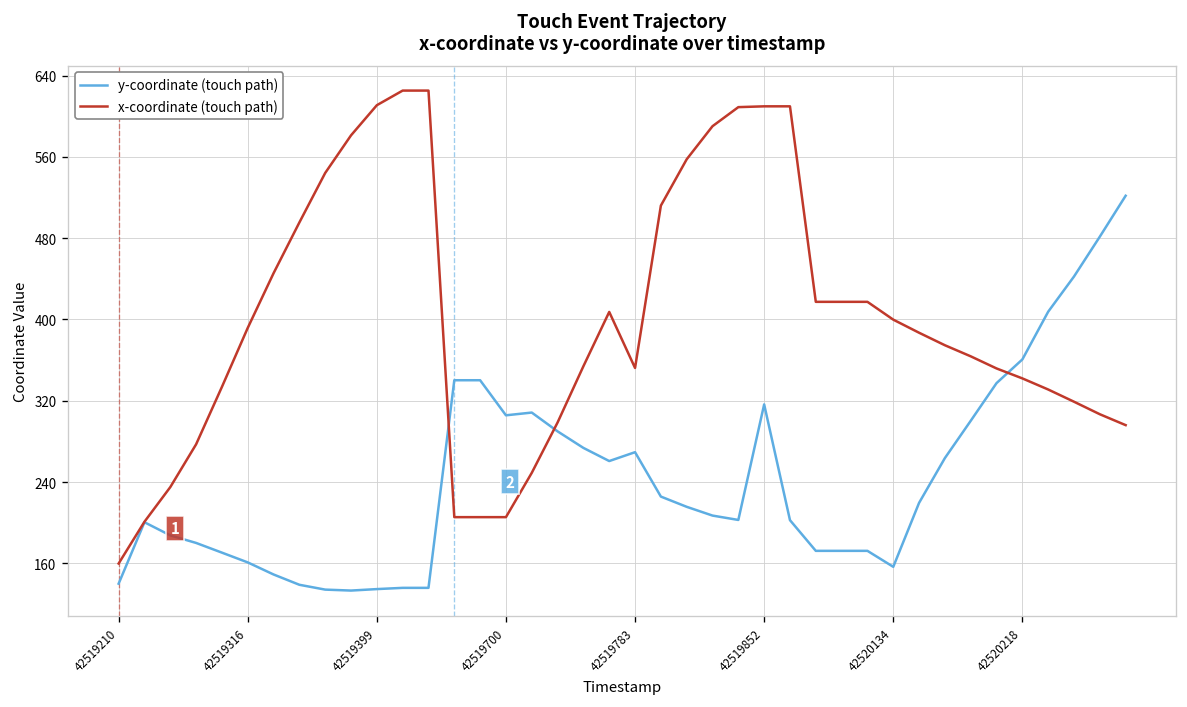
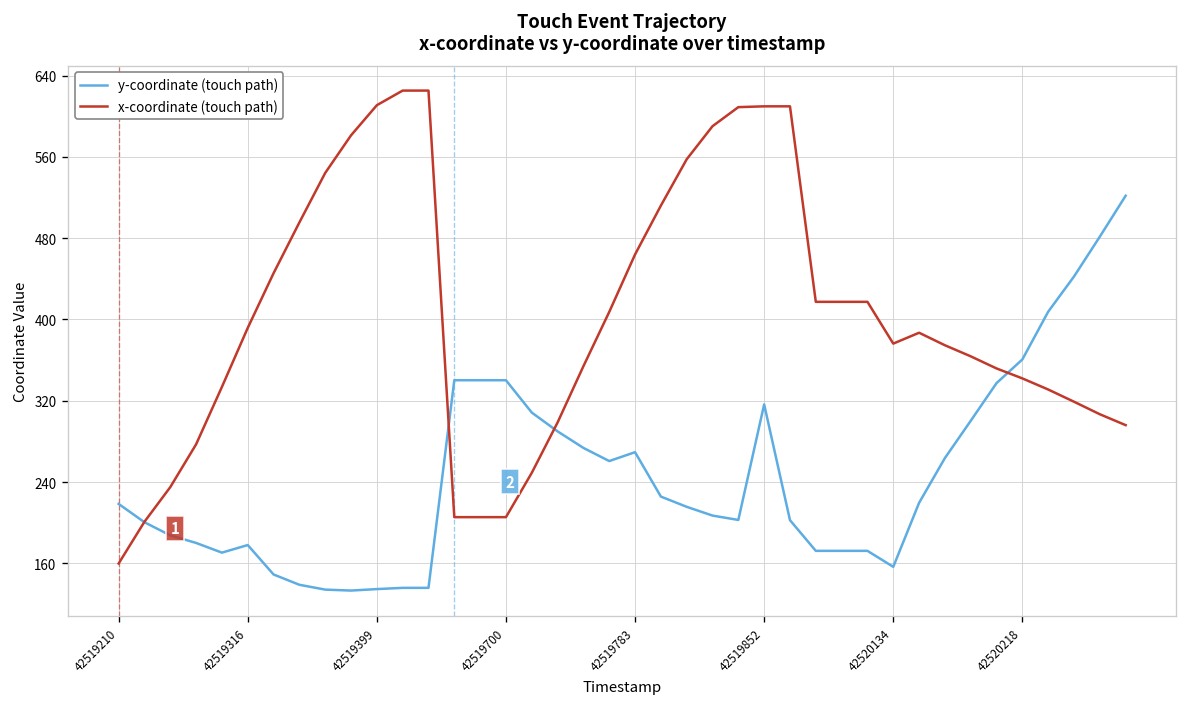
y-coordinate (touch path), 42519210: 140 -> 220
y-coordinate (touch path), 42519316: 160 -> 180
y-coordinate (touch path), 42519700: 310 -> 340
x-coordinate (touch path), 42519783: 350 -> 460
x-coordinate (touch path), 42520134: 400 -> 380
